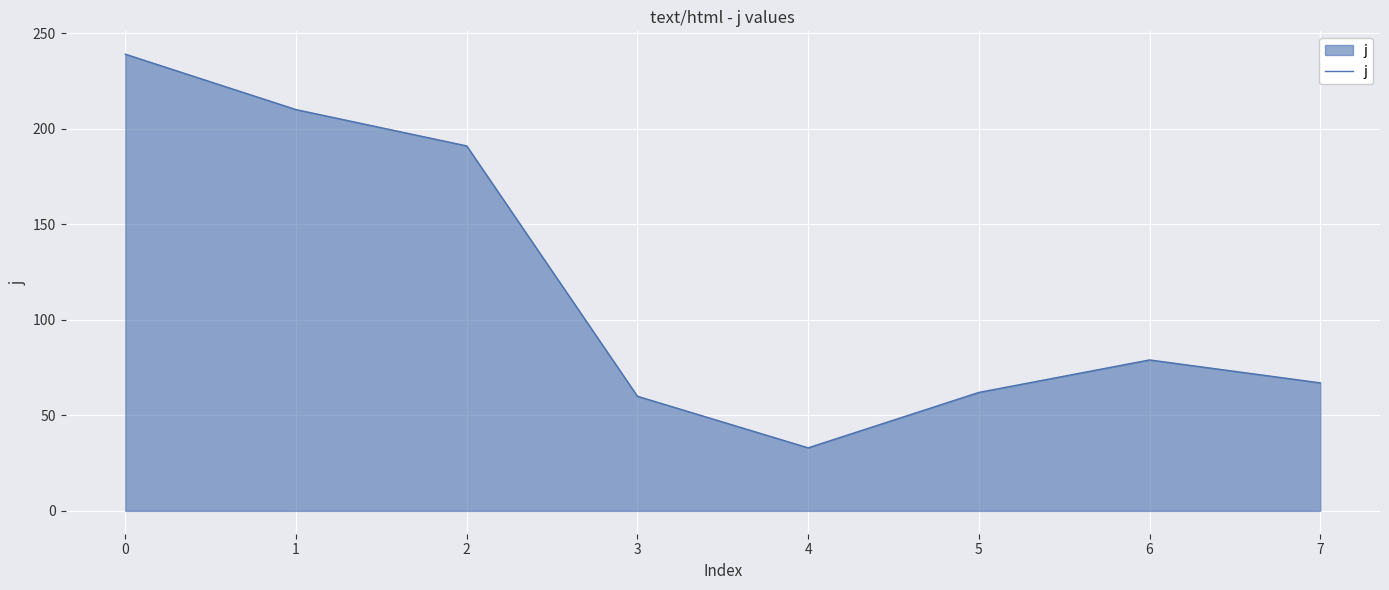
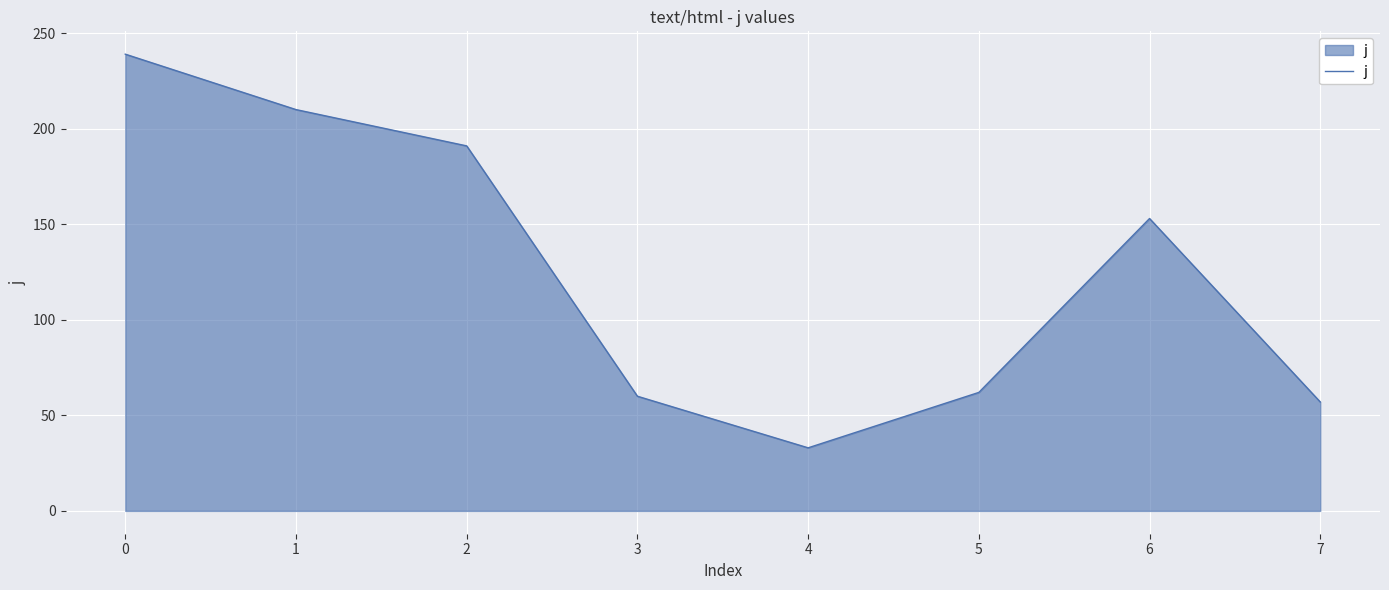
6: 79 -> 153
7: 67 -> 57
